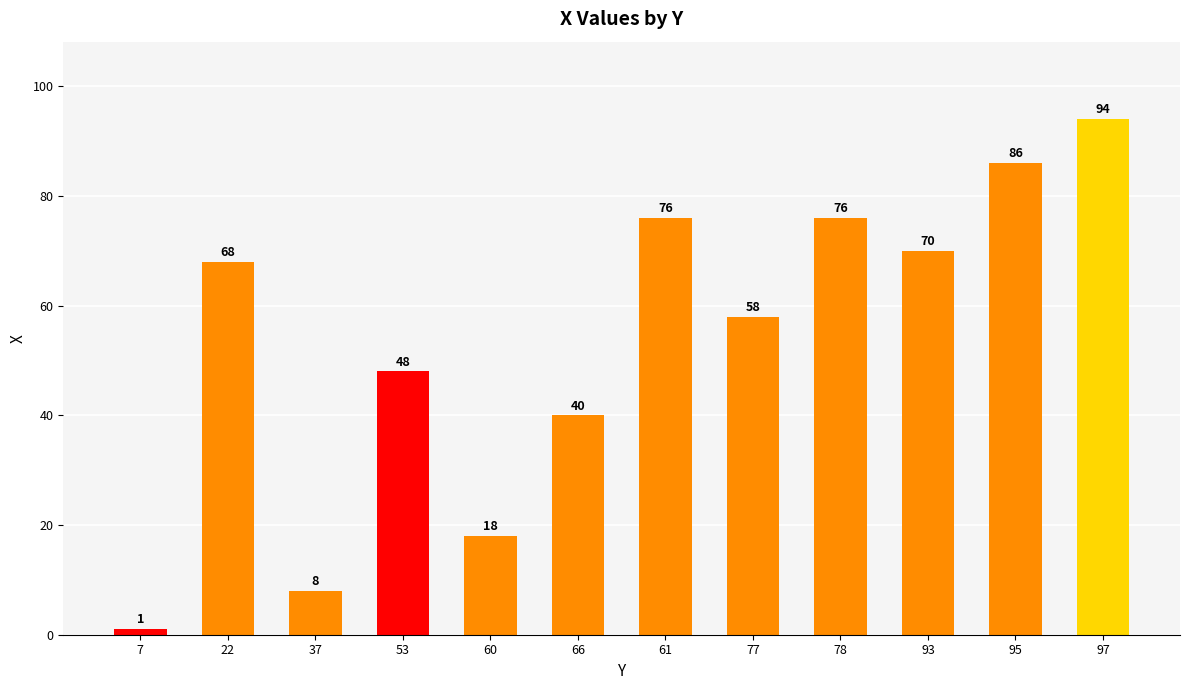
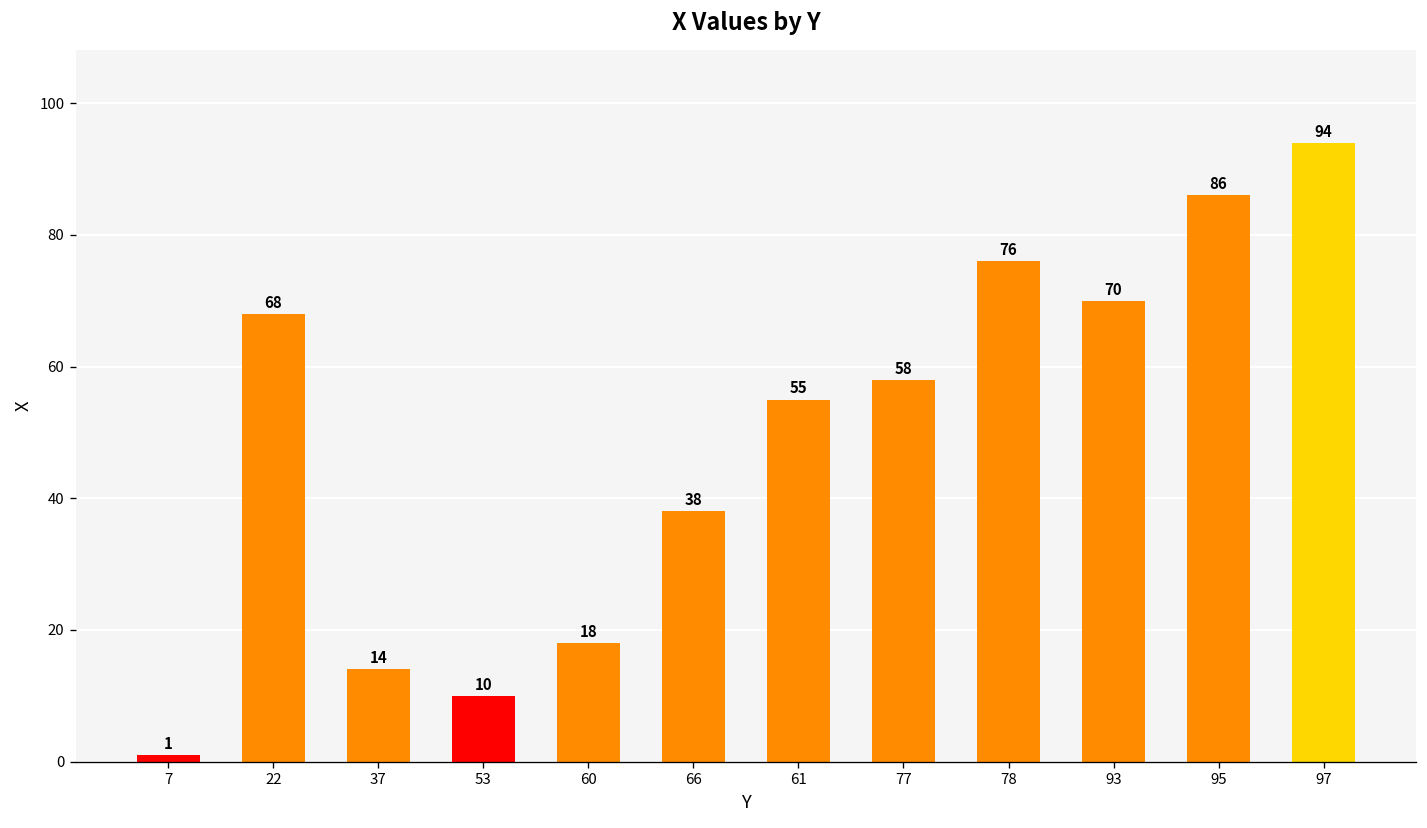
37: 8 -> 14
53: 48 -> 10
66: 40 -> 38
61: 76 -> 55
